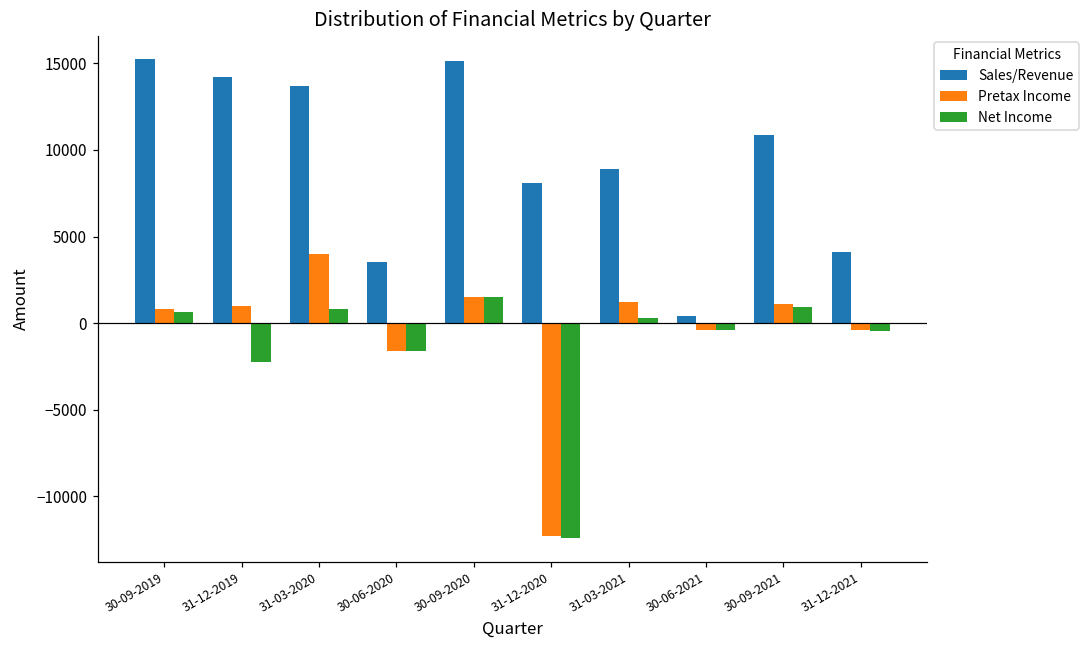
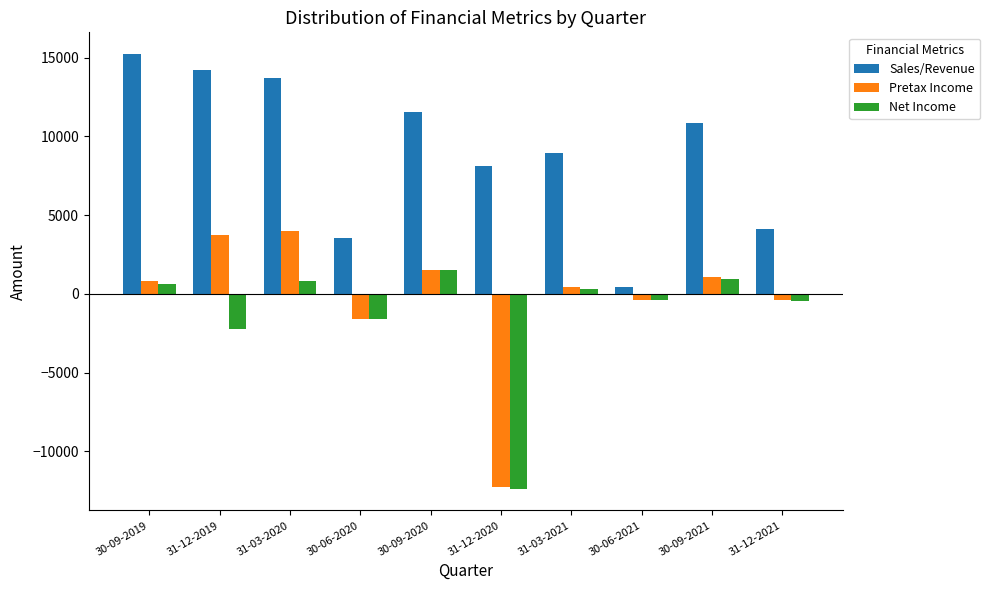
Pretax Income, 31-12-2019: 1000 -> 3700
Sales/Revenue, 30-09-2020: 15100 -> 11500
Pretax Income, 31-03-2021: 1200 -> 400
